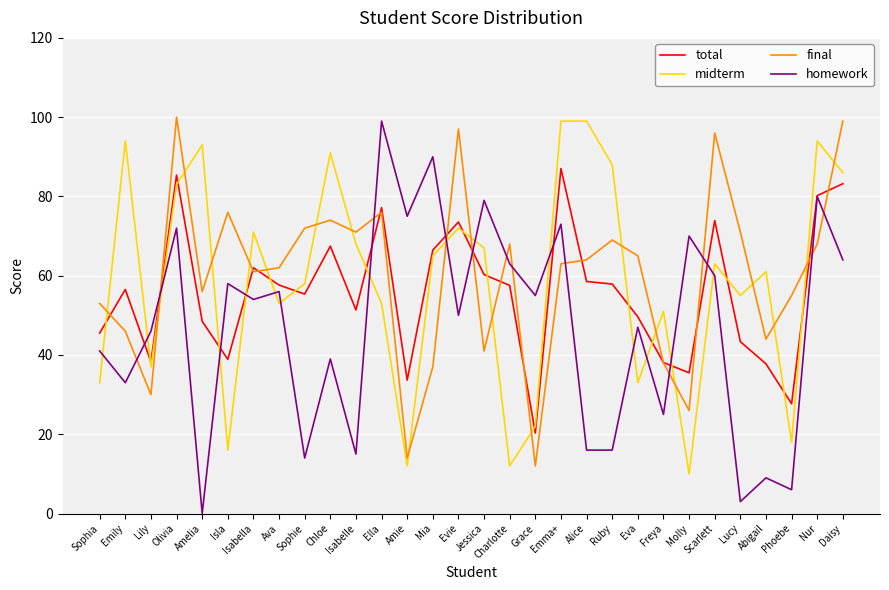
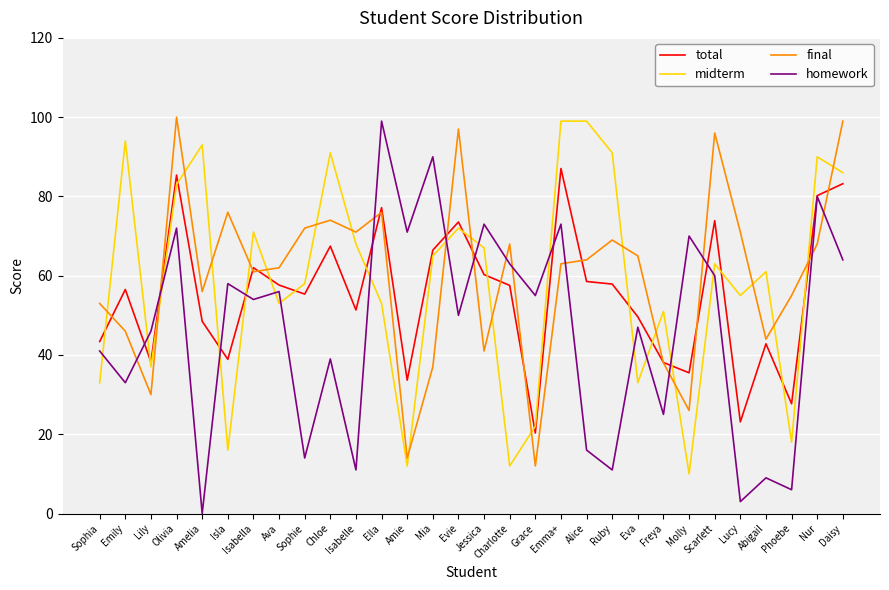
total, Sophia: 46 -> 43
homework, Isabelle: 15 -> 11
homework, Amie: 75 -> 71
homework, Jessica: 79 -> 73
midterm, Ruby: 88 -> 91
homework, Ruby: 16 -> 11
total, Lucy: 43 -> 23
total, Abigail: 38 -> 43
midterm, Nur: 94 -> 90
